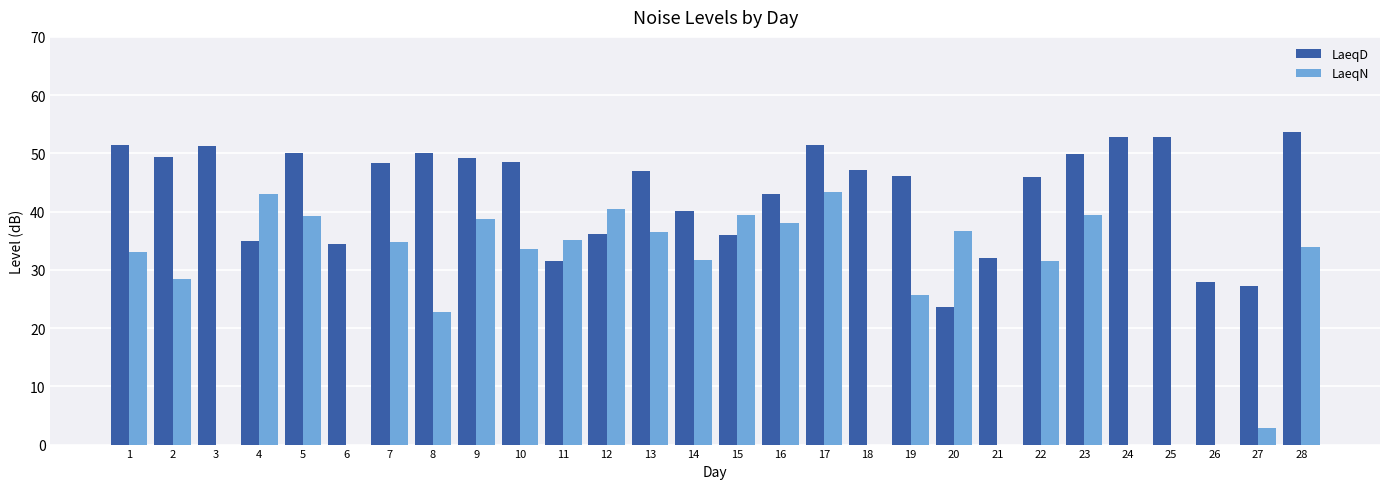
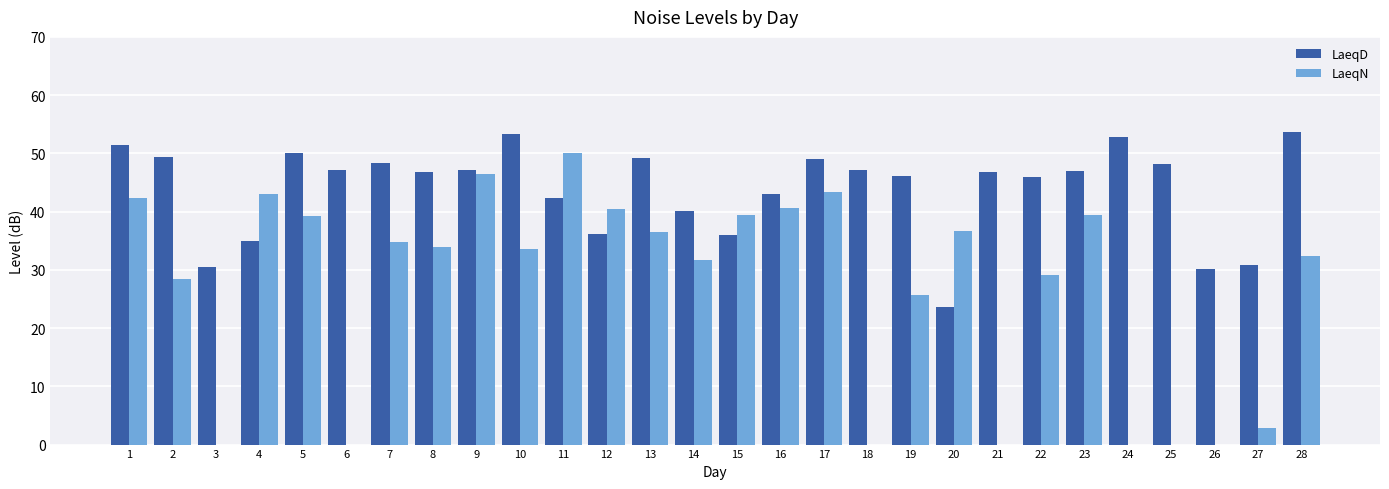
LaeqN, 1: 33 -> 42
LaeqD, 3: 51 -> 31
LaeqD, 6: 35 -> 47
LaeqD, 8: 50 -> 47
LaeqN, 8: 23 -> 34
LaeqD, 9: 49 -> 47
LaeqN, 9: 39 -> 47
LaeqD, 10: 49 -> 53
LaeqD, 11: 32 -> 42
LaeqN, 11: 35 -> 50
LaeqD, 13: 47 -> 49
LaeqN, 16: 38 -> 41
LaeqD, 17: 51 -> 49
LaeqD, 21: 32 -> 47
LaeqN, 22: 32 -> 29
LaeqD, 23: 50 -> 47
LaeqD, 25: 53 -> 48
LaeqD, 26: 28 -> 30
LaeqD, 27: 27 -> 31
LaeqN, 28: 34 -> 32
